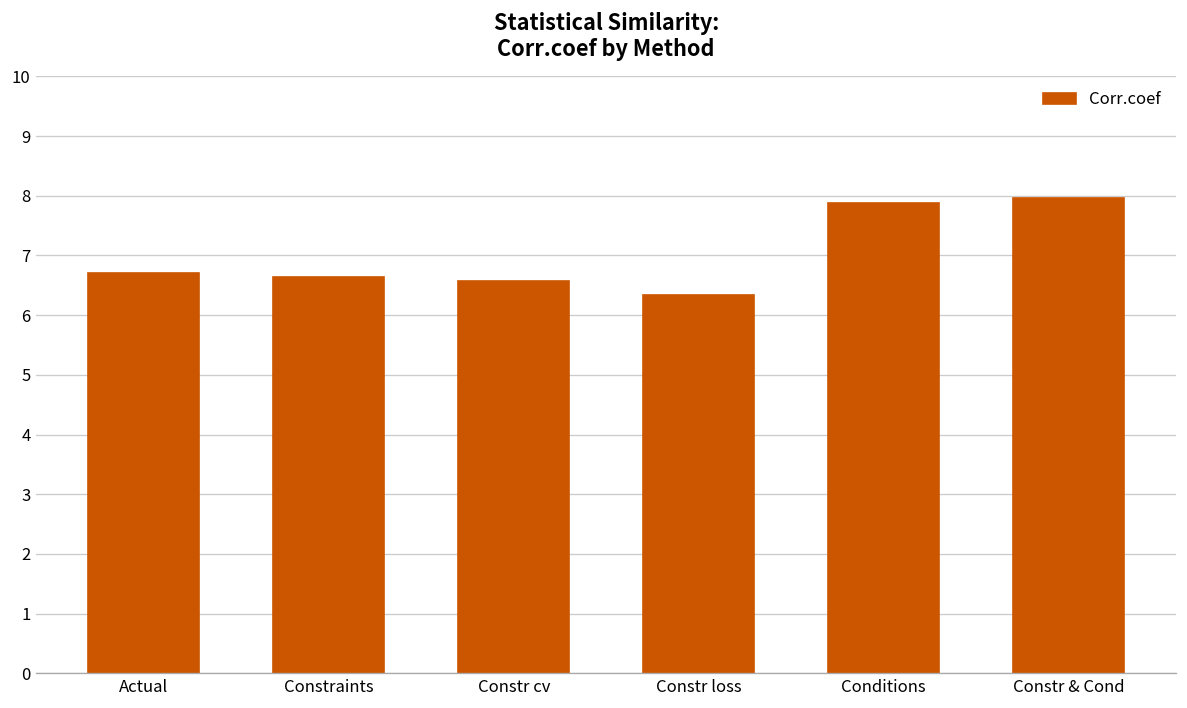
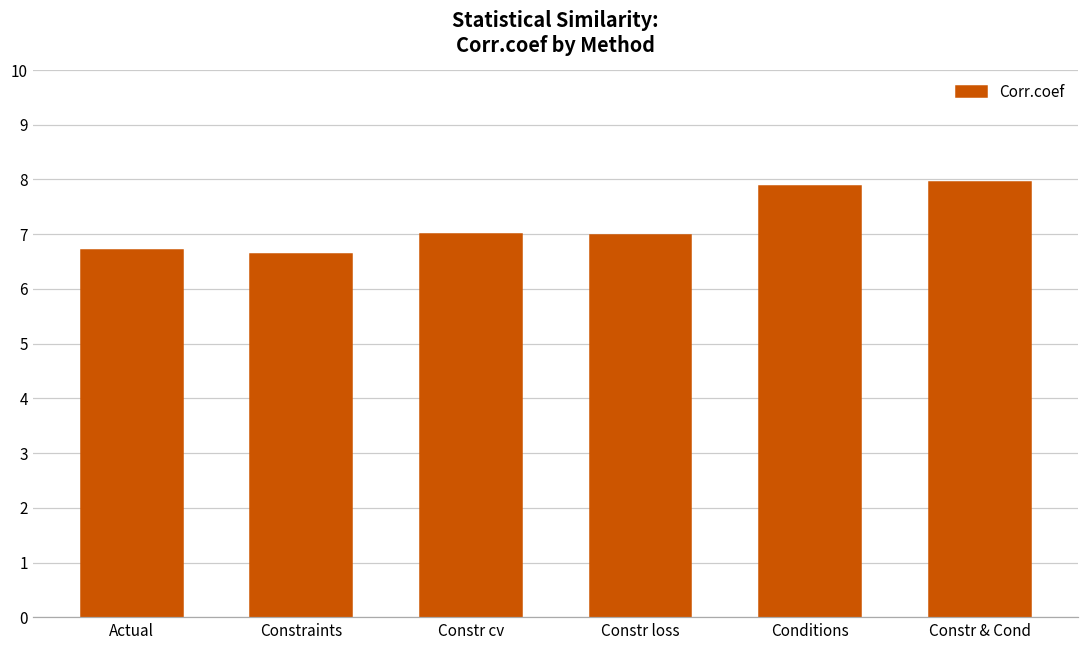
Constr cv: 6.6 -> 7.0
Constr loss: 6.3 -> 7.0
